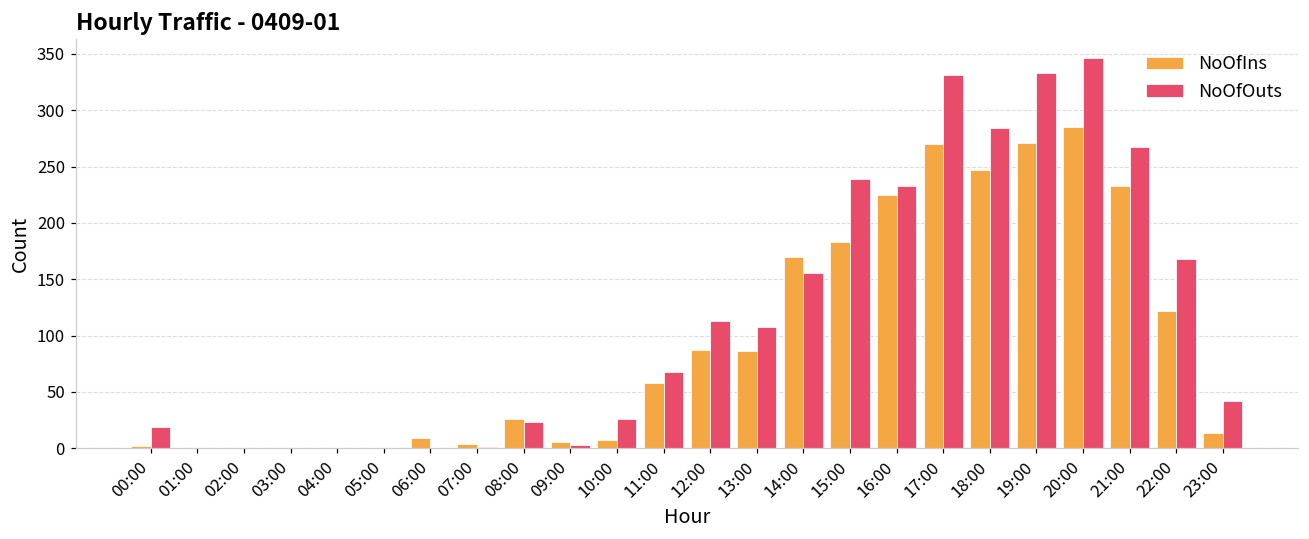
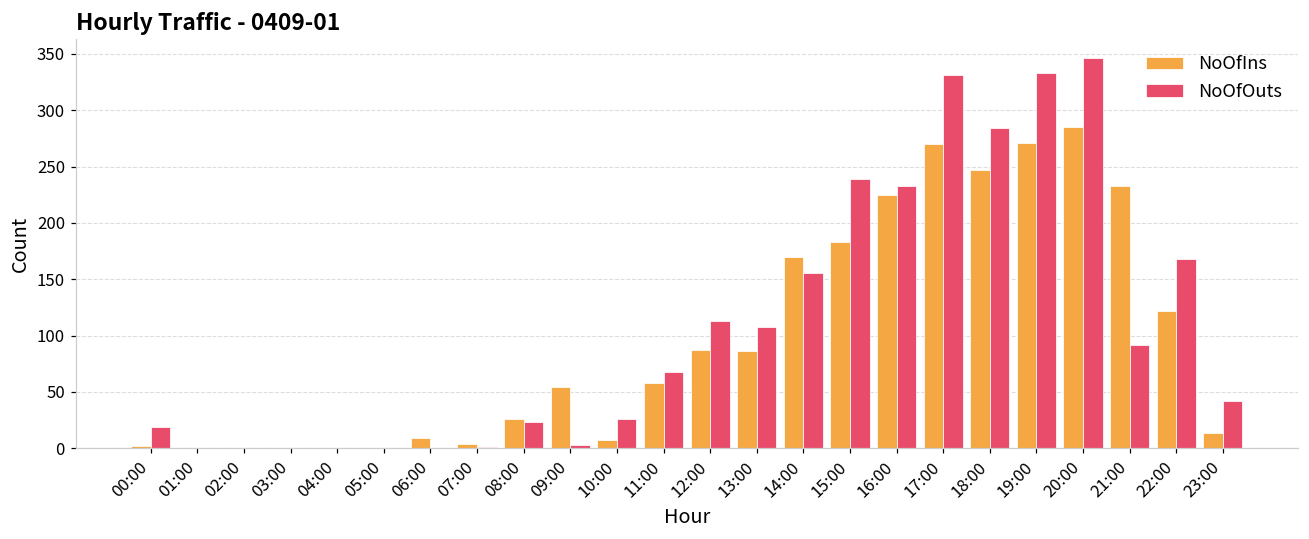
NoOfIns, 09:00: 6 -> 54
NoOfOuts, 21:00: 267 -> 92
